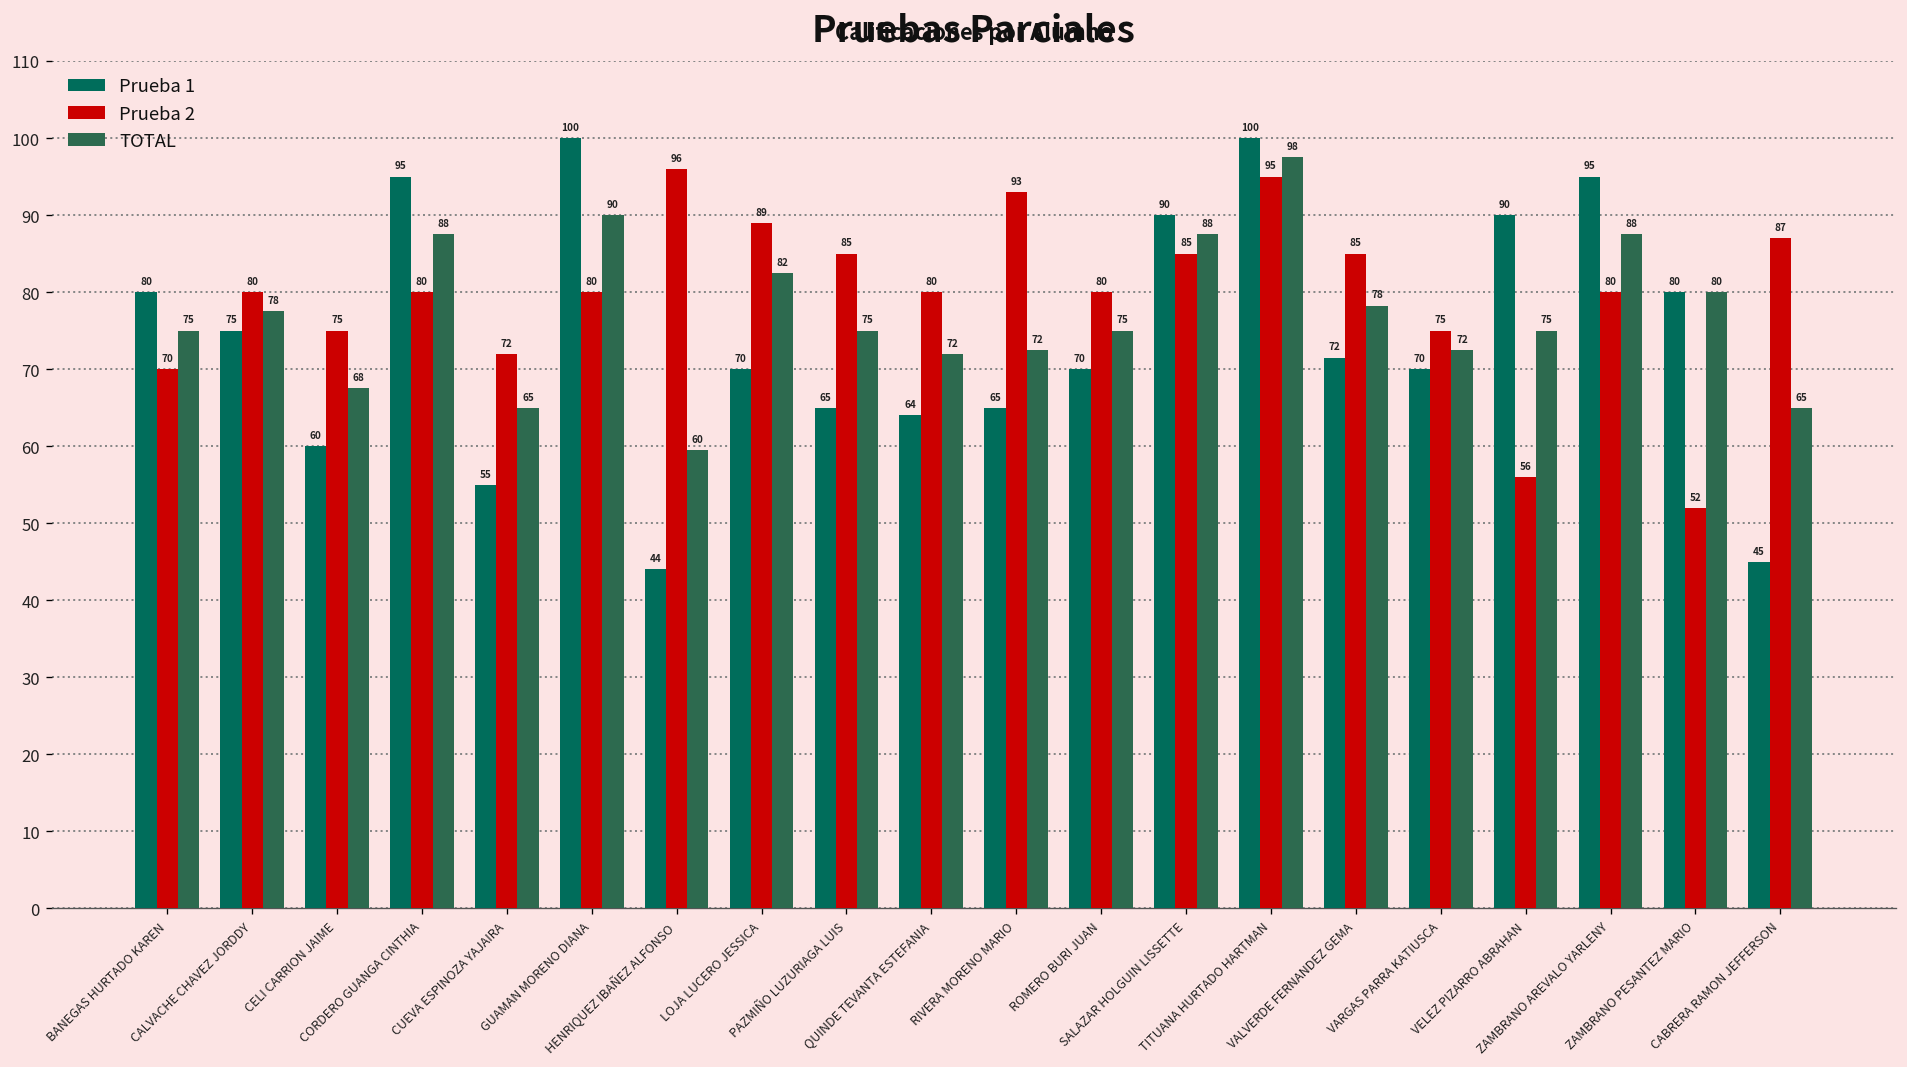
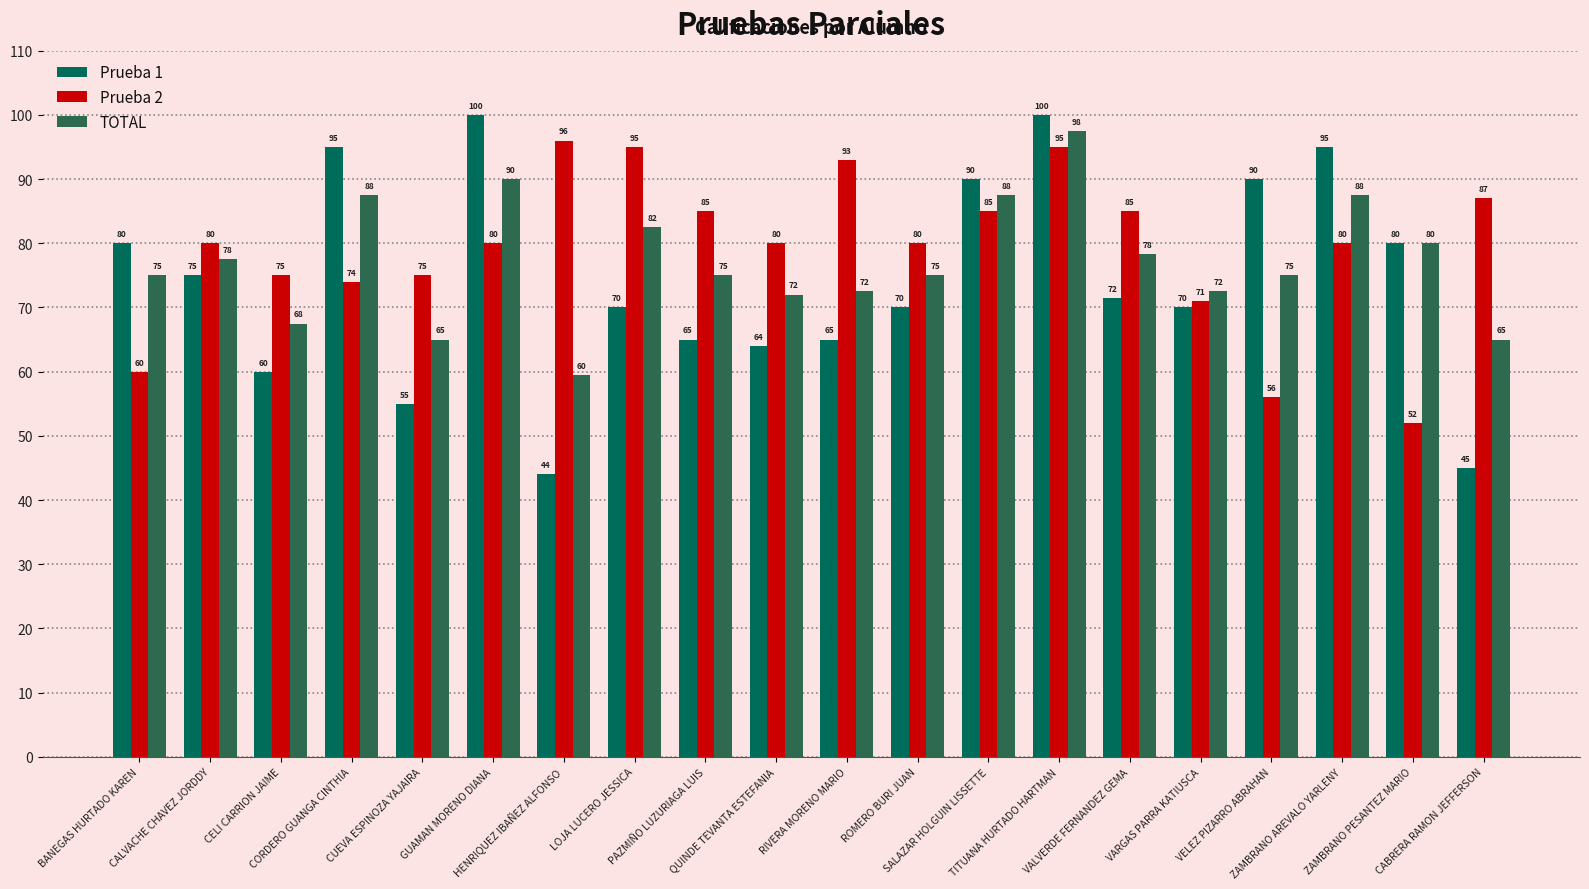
Prueba 2, BANEGAS HURTADO KAREN: 70 -> 60
Prueba 2, CORDERO GUANGA CINTHIA: 80 -> 74
Prueba 2, CUEVA ESPINOZA YAJAIRA: 72 -> 75
Prueba 2, LOJA LUCERO JESSICA: 89 -> 95
Prueba 2, VARGAS PARRA KATIUSCA: 75 -> 71
